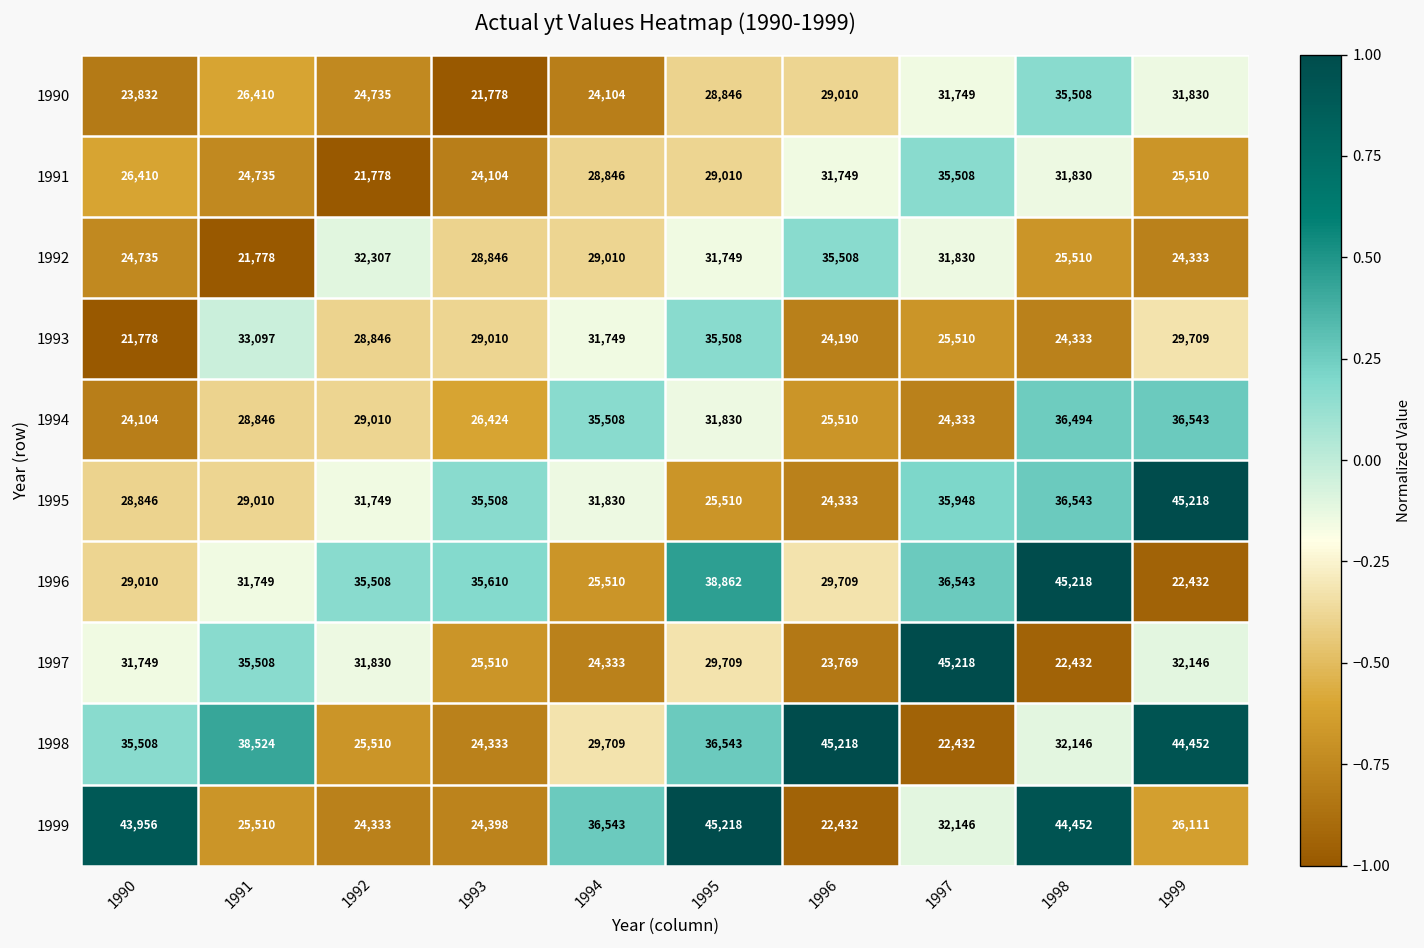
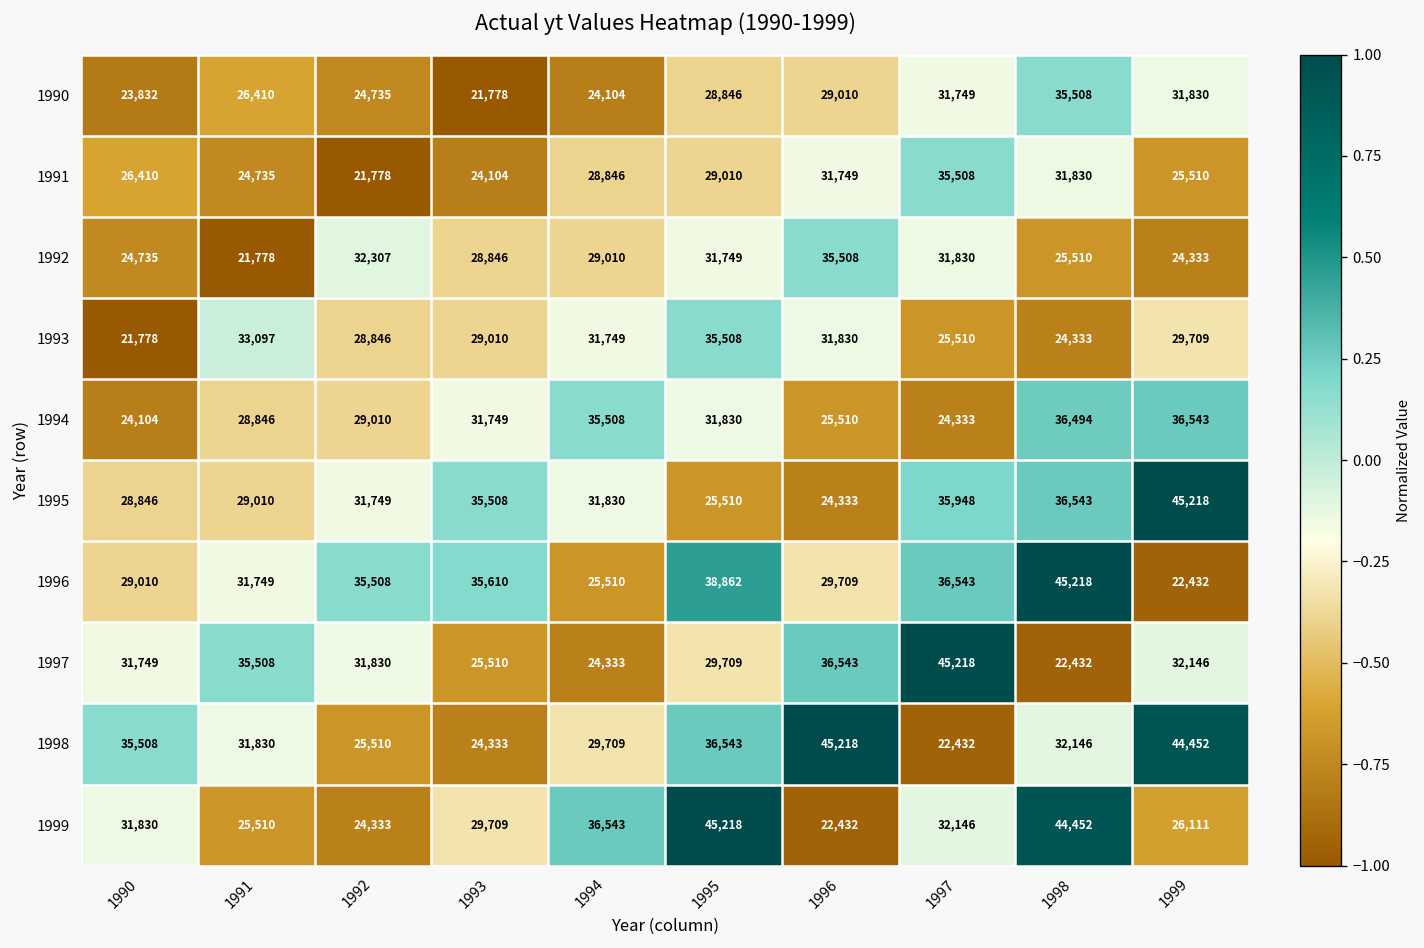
1993, 1996: 24,190 -> 31,830
1994, 1993: 26,424 -> 31,749
1997, 1996: 23,769 -> 36,543
1998, 1991: 38,524 -> 31,830
1999, 1990: 43,956 -> 31,830
1999, 1993: 24,398 -> 29,709
